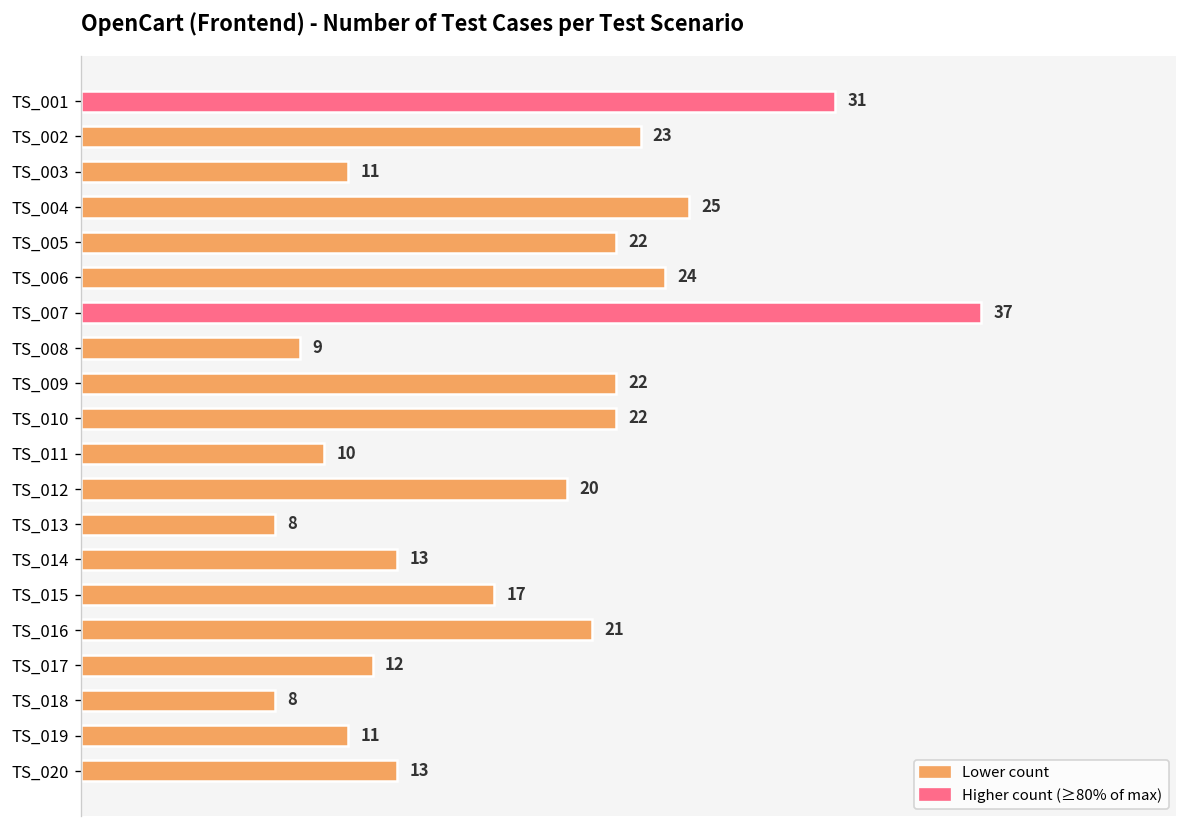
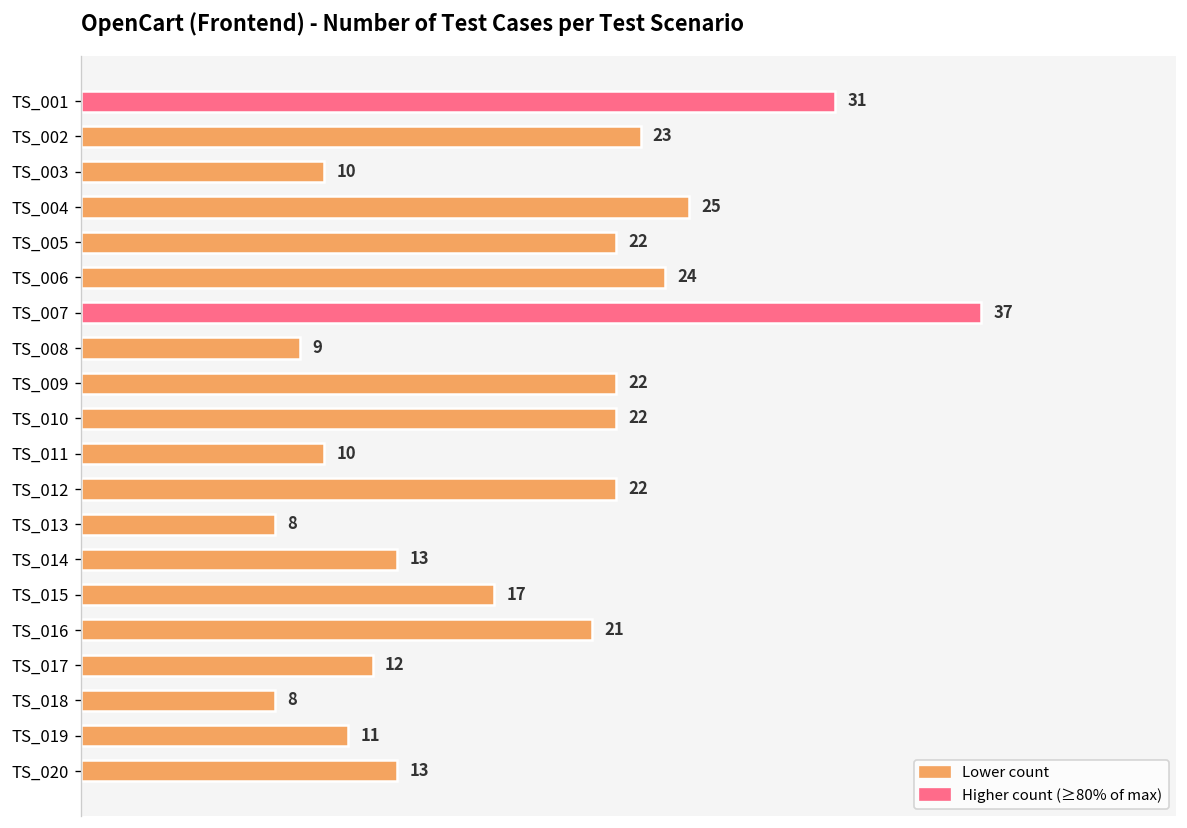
TS_003: 11 -> 10
TS_012: 20 -> 22
